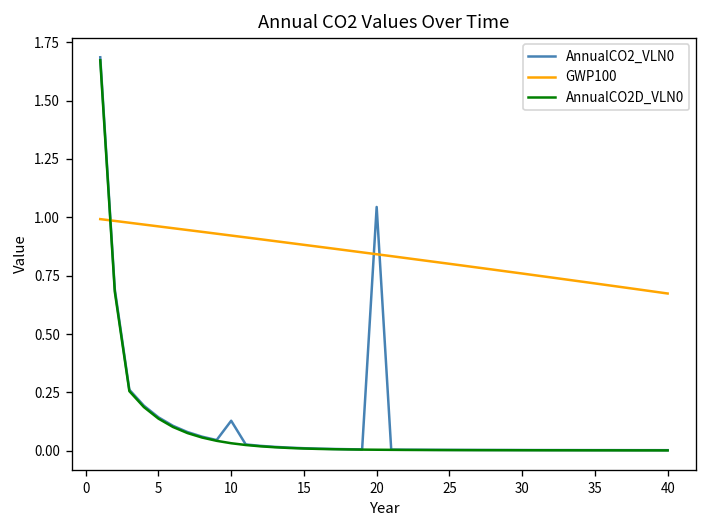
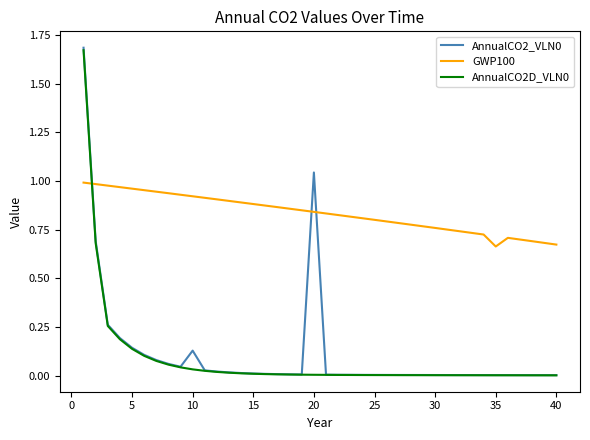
GWP100, 35: 0.72 -> 0.66
